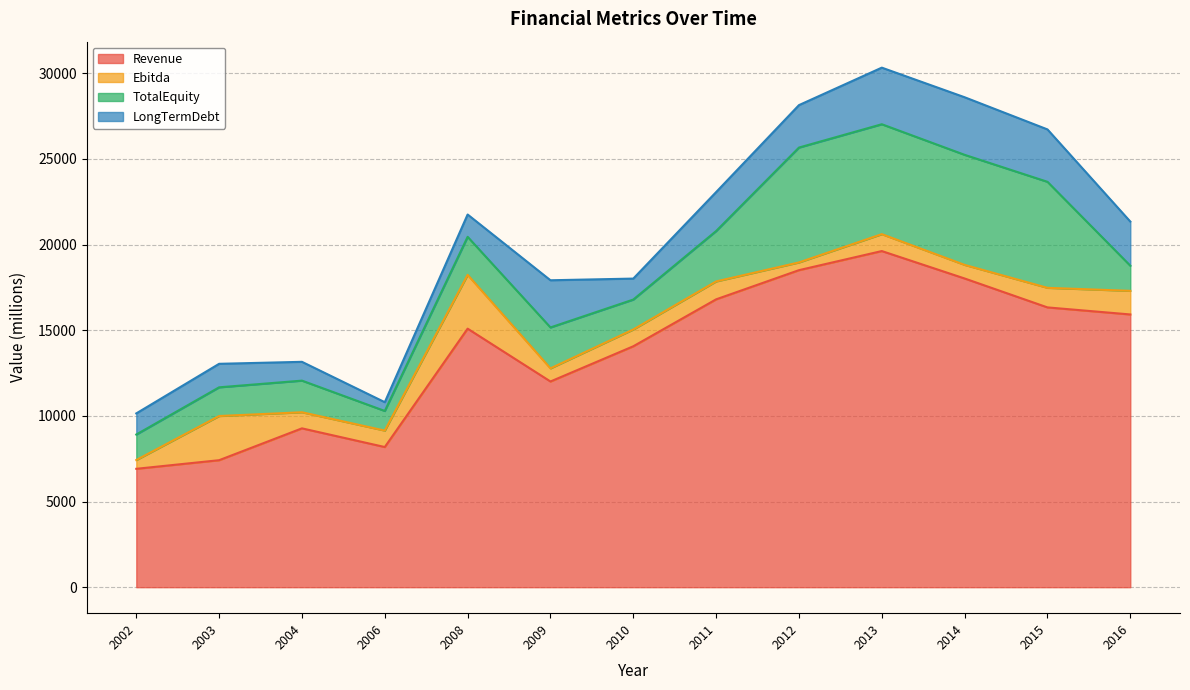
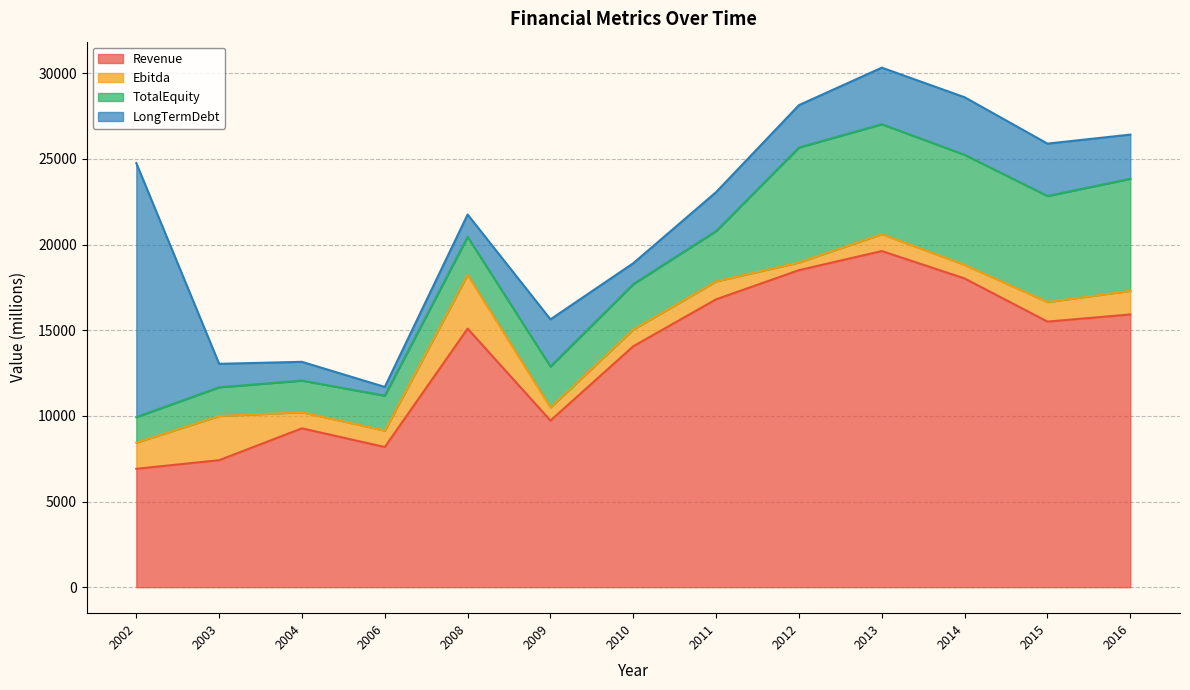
Ebitda, 2002: 500 -> 1500
LongTermDebt, 2002: 1200 -> 14800
TotalEquity, 2006: 1100 -> 2000
Revenue, 2009: 12000 -> 9700
TotalEquity, 2010: 1700 -> 2600
Revenue, 2015: 16300 -> 15500
TotalEquity, 2016: 1500 -> 6500
